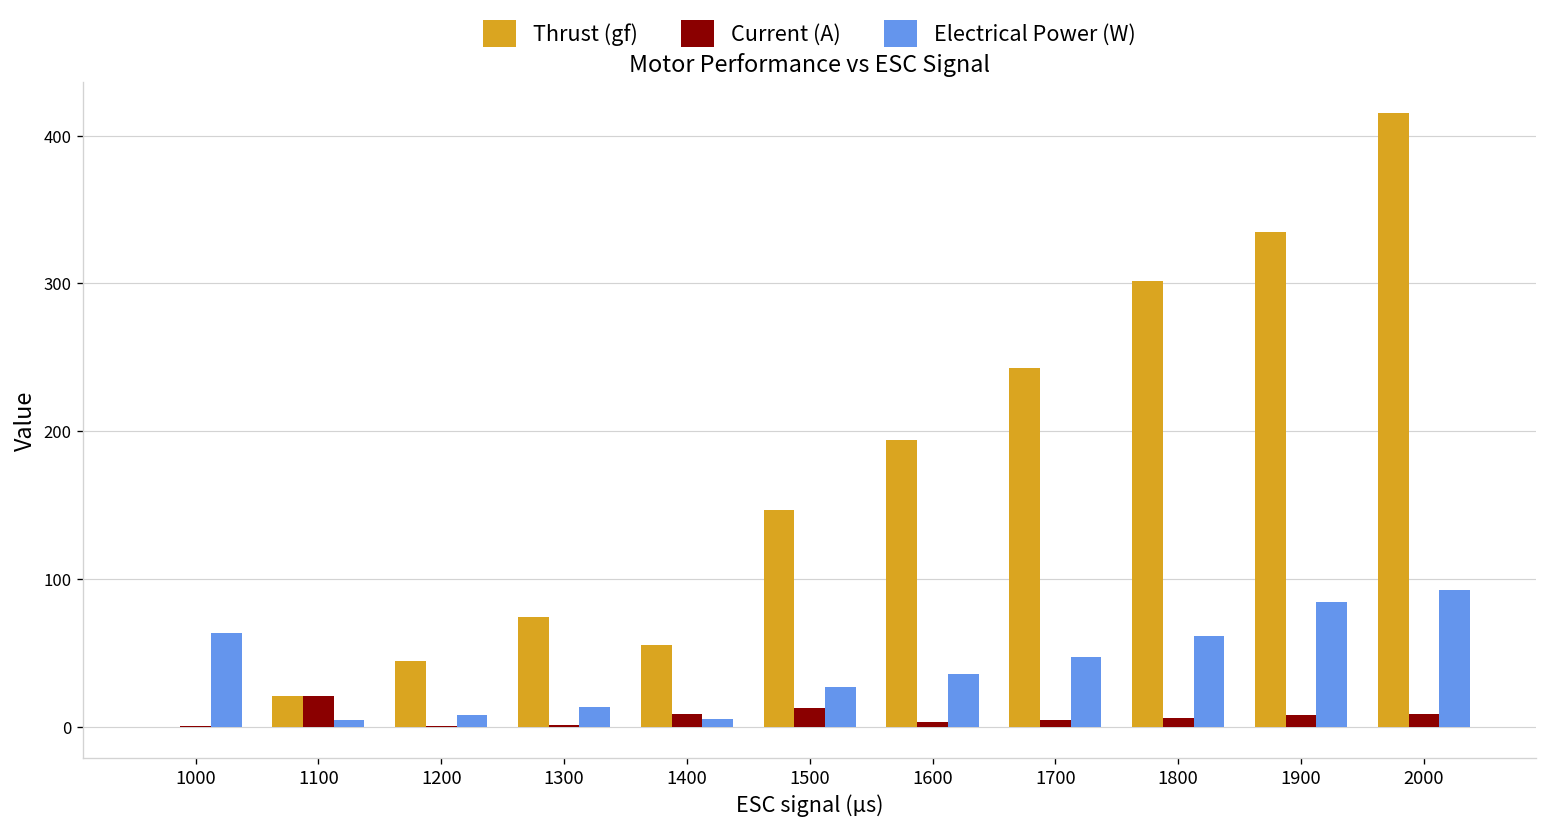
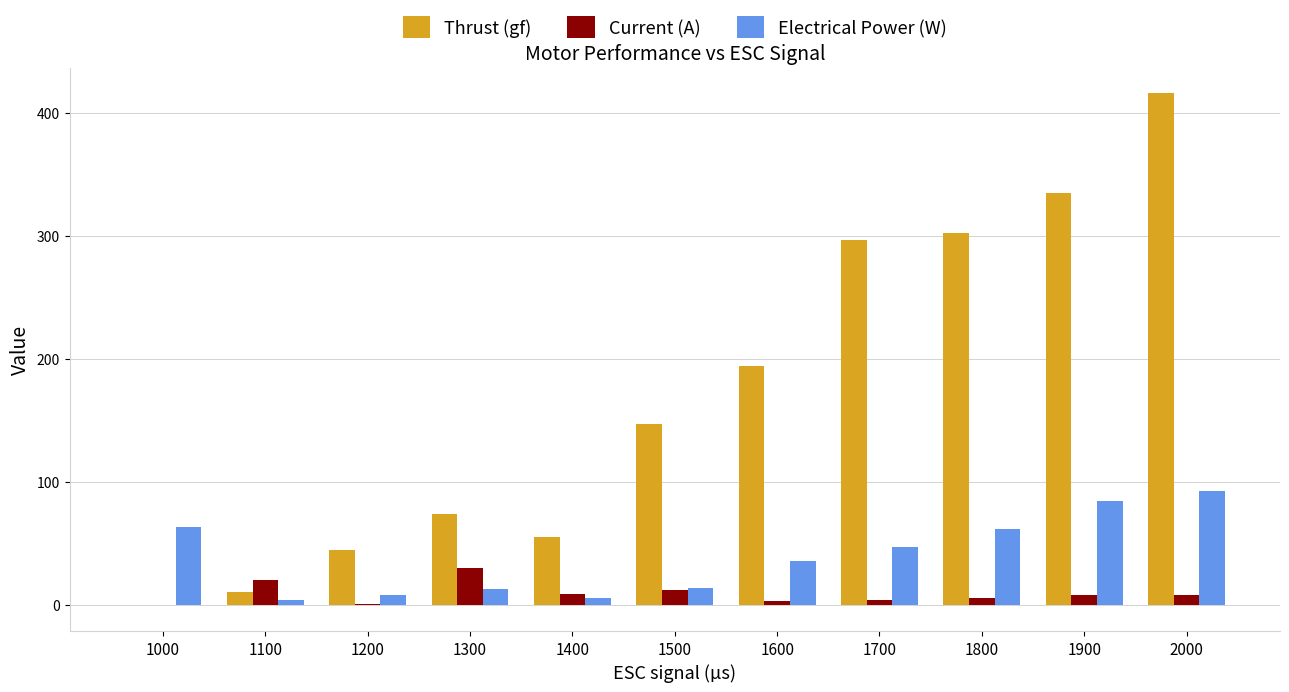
Thrust (gf), 1100: 21 -> 11
Current (A), 1300: 1 -> 30
Electrical Power (W), 1500: 27 -> 14
Thrust (gf), 1700: 243 -> 296
